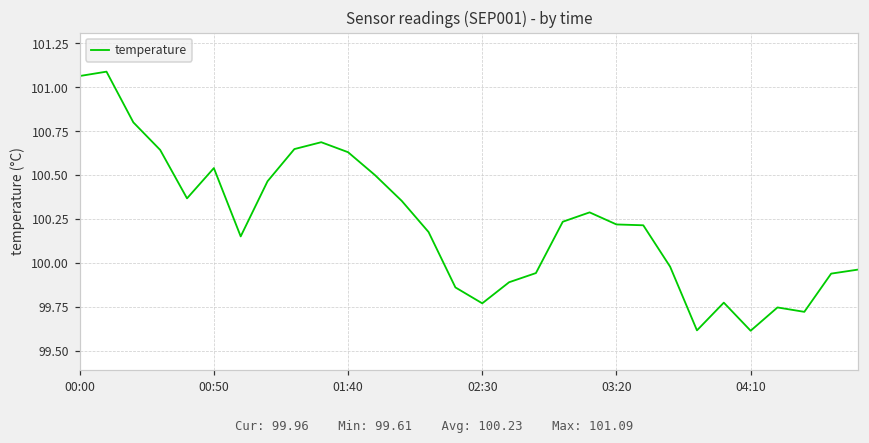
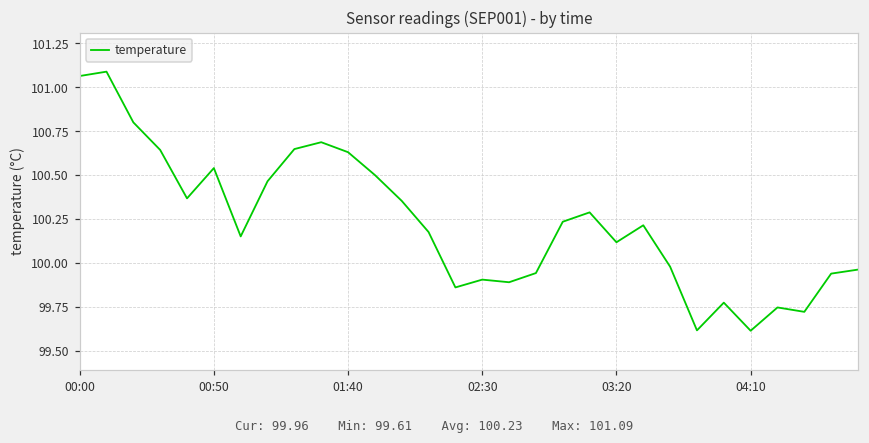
02:30: 99.77 -> 99.91
03:20: 100.22 -> 100.12
